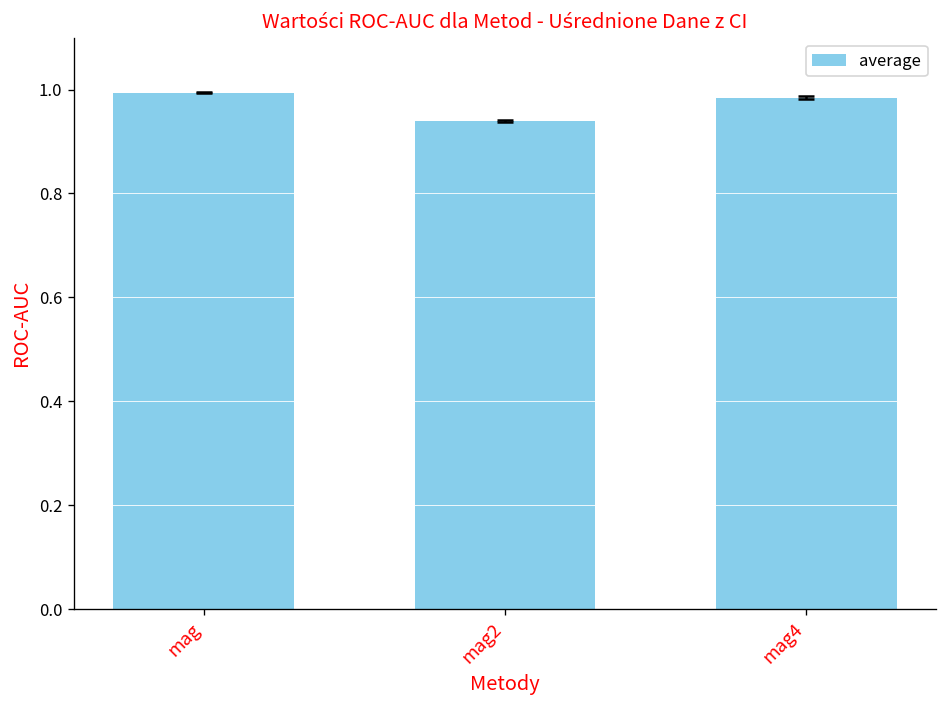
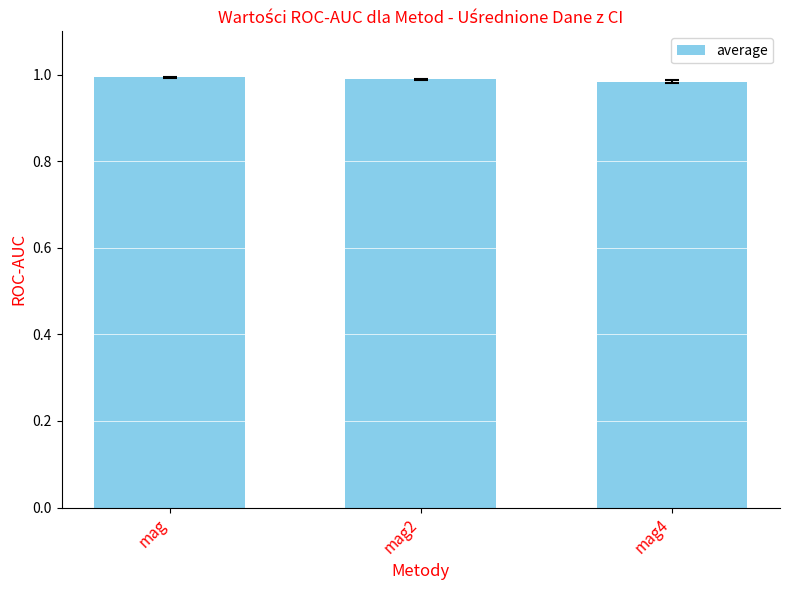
average, mag2: 0.94 -> 0.99
